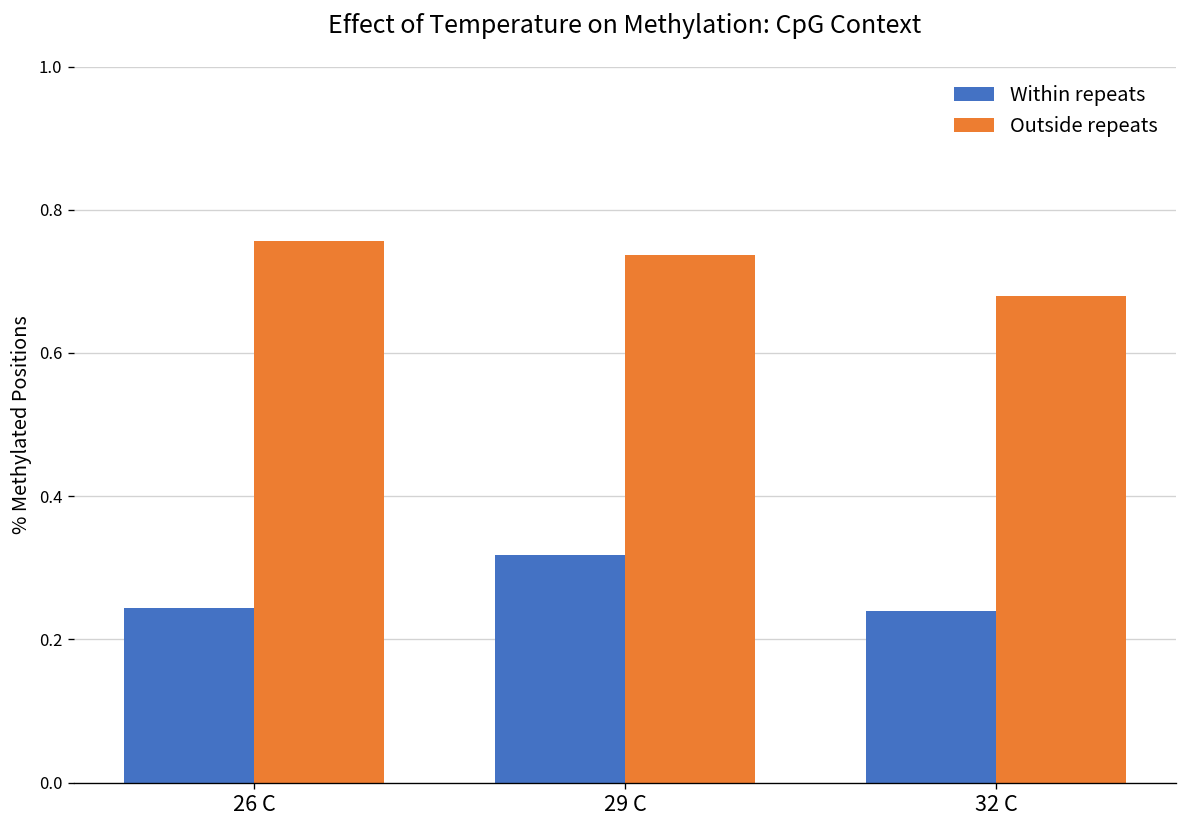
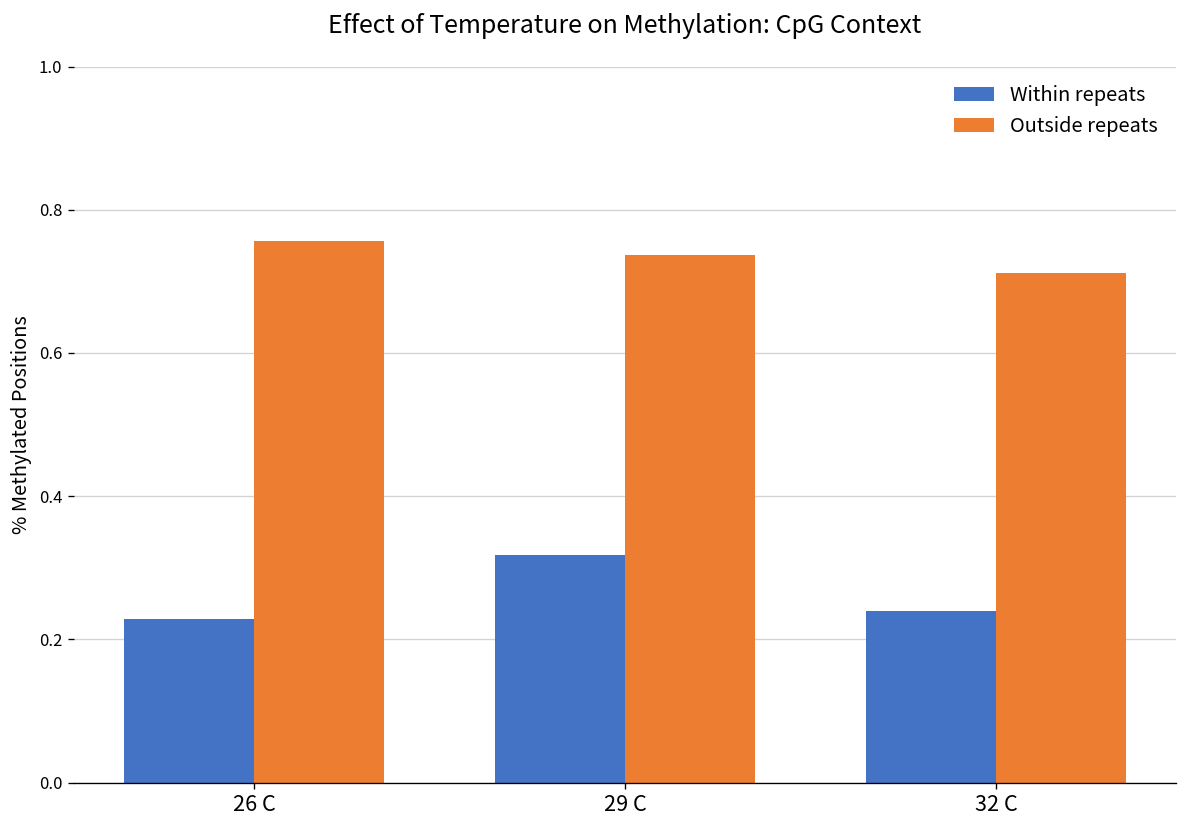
Within repeats, 26 C: 0.24 -> 0.23
Outside repeats, 32 C: 0.68 -> 0.71
